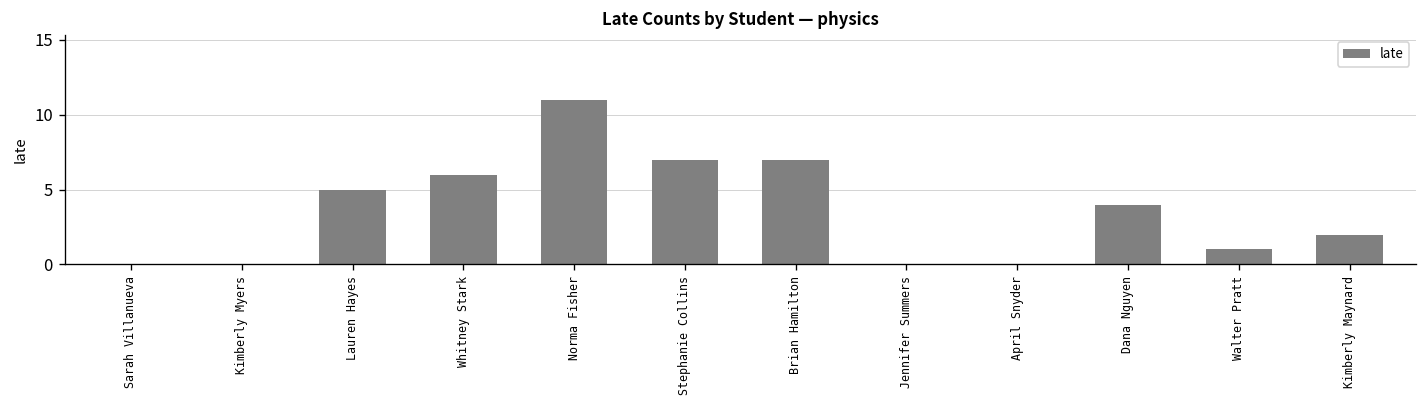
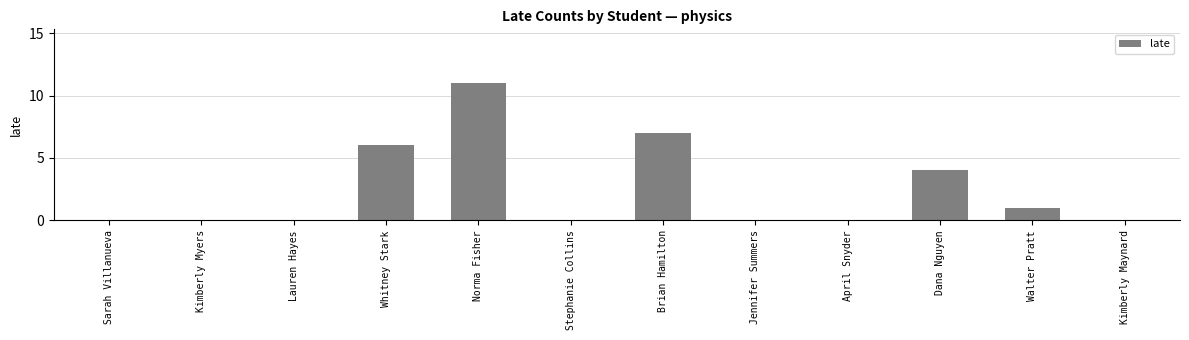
Lauren Hayes: 5 -> 0
Stephanie Collins: 7 -> 0
Kimberly Maynard: 2 -> 0
